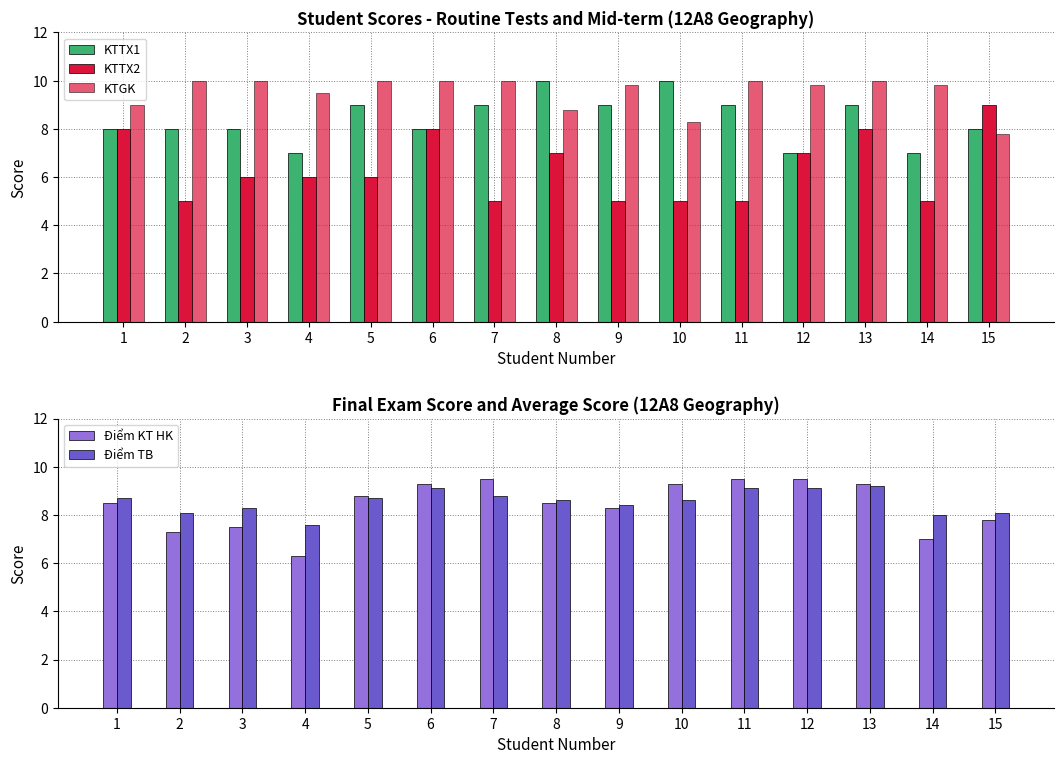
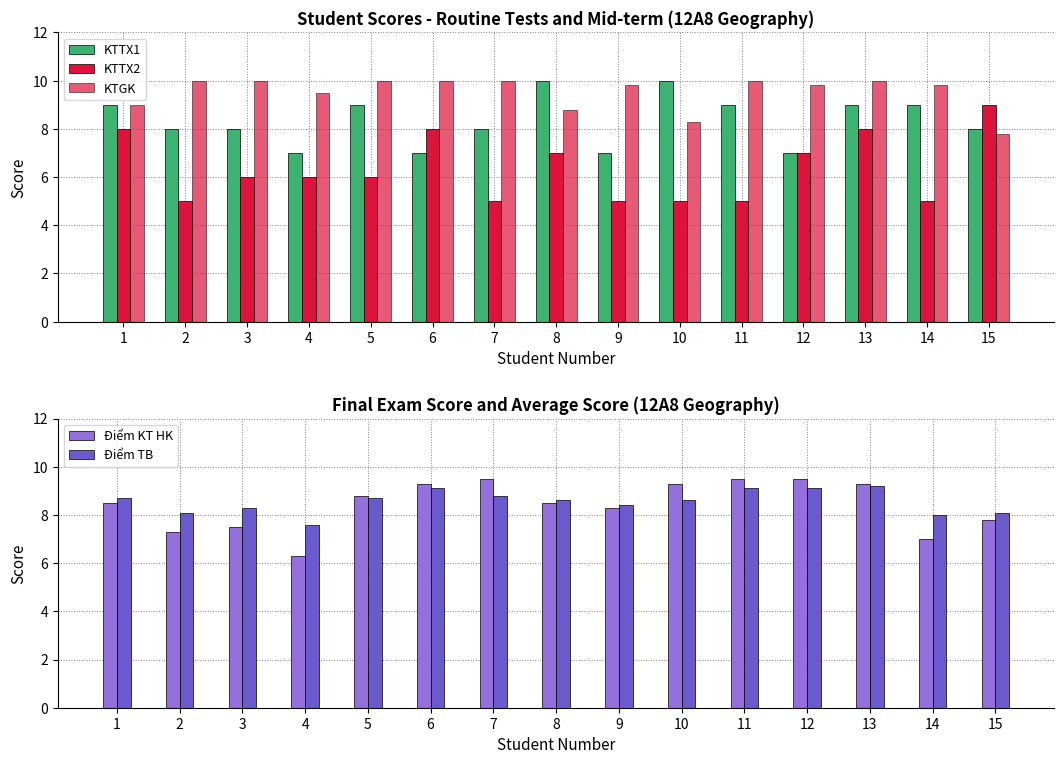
Student Scores - Routine Tests and Mid-term (12A8 Geography), KTTX1, 1: 8 -> 9
Student Scores - Routine Tests and Mid-term (12A8 Geography), KTTX1, 6: 8 -> 7
Student Scores - Routine Tests and Mid-term (12A8 Geography), KTTX1, 7: 9 -> 8
Student Scores - Routine Tests and Mid-term (12A8 Geography), KTTX1, 9: 9 -> 7
Student Scores - Routine Tests and Mid-term (12A8 Geography), KTTX1, 14: 7 -> 9
